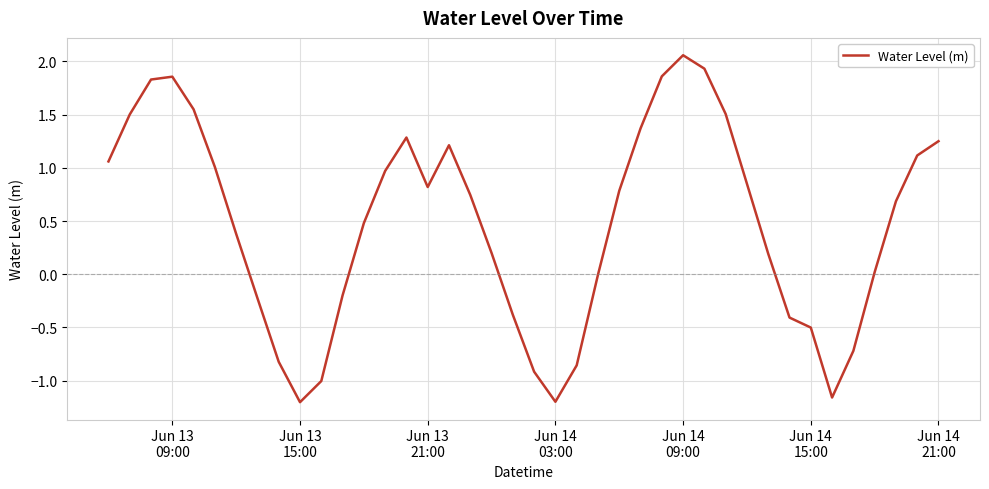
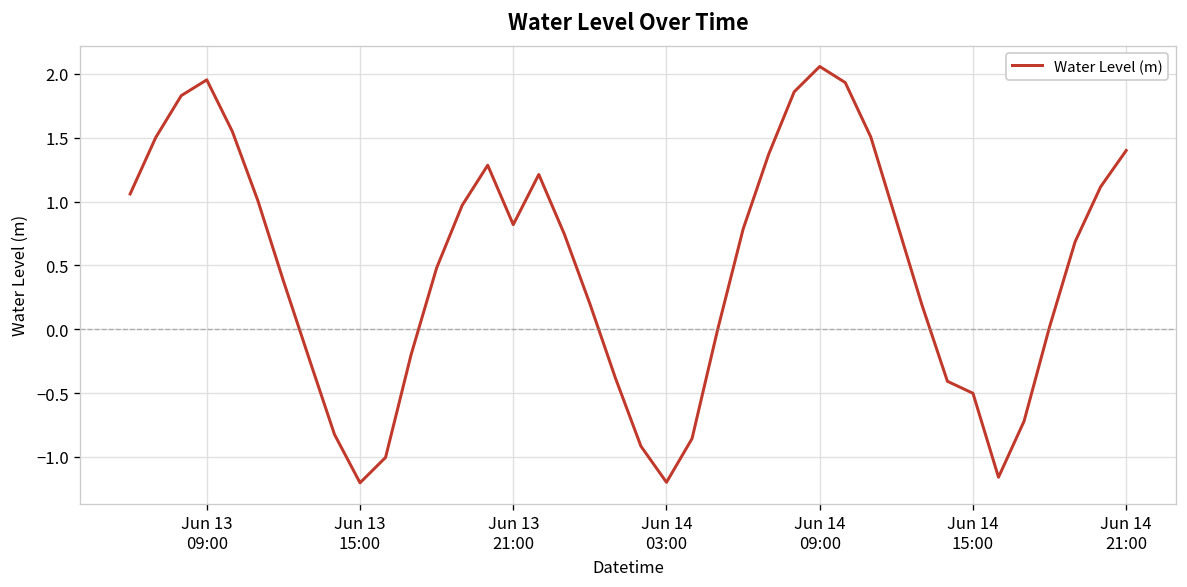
Jun 13 09:00: 1.86 -> 1.95
Jun 14 21:00: 1.25 -> 1.40
